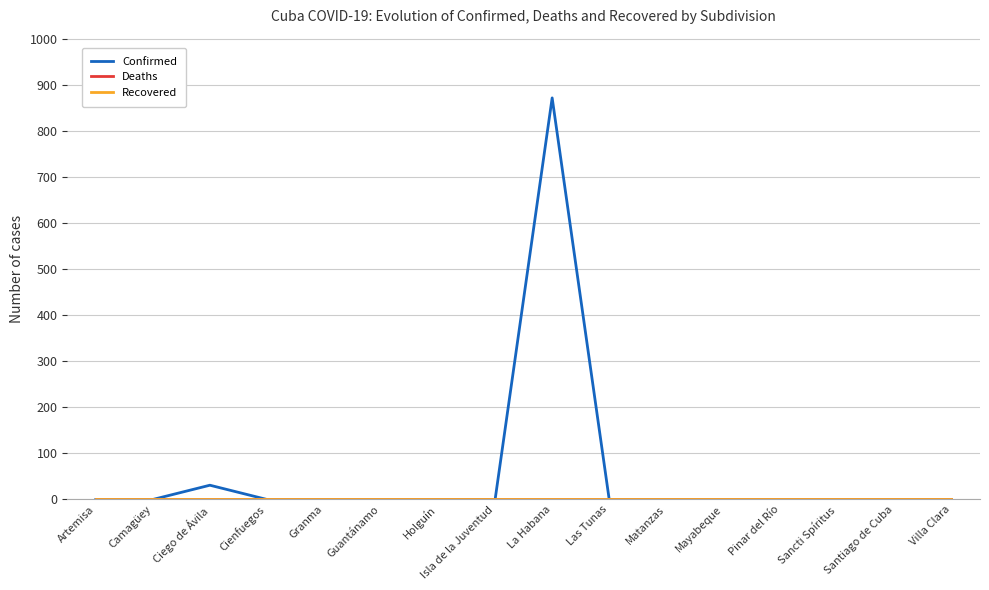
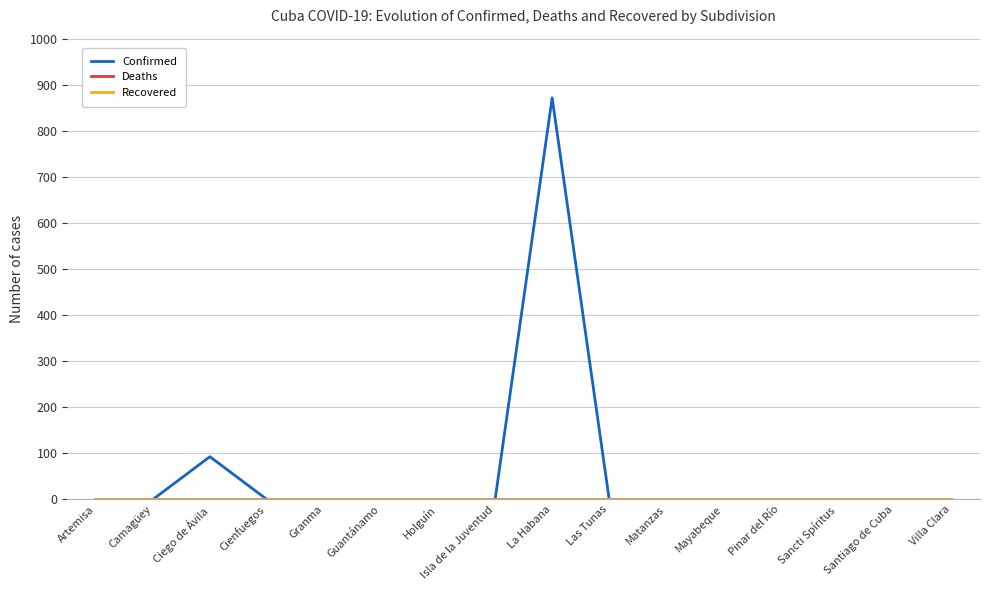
Confirmed, Ciego de Ávila: 30 -> 90
